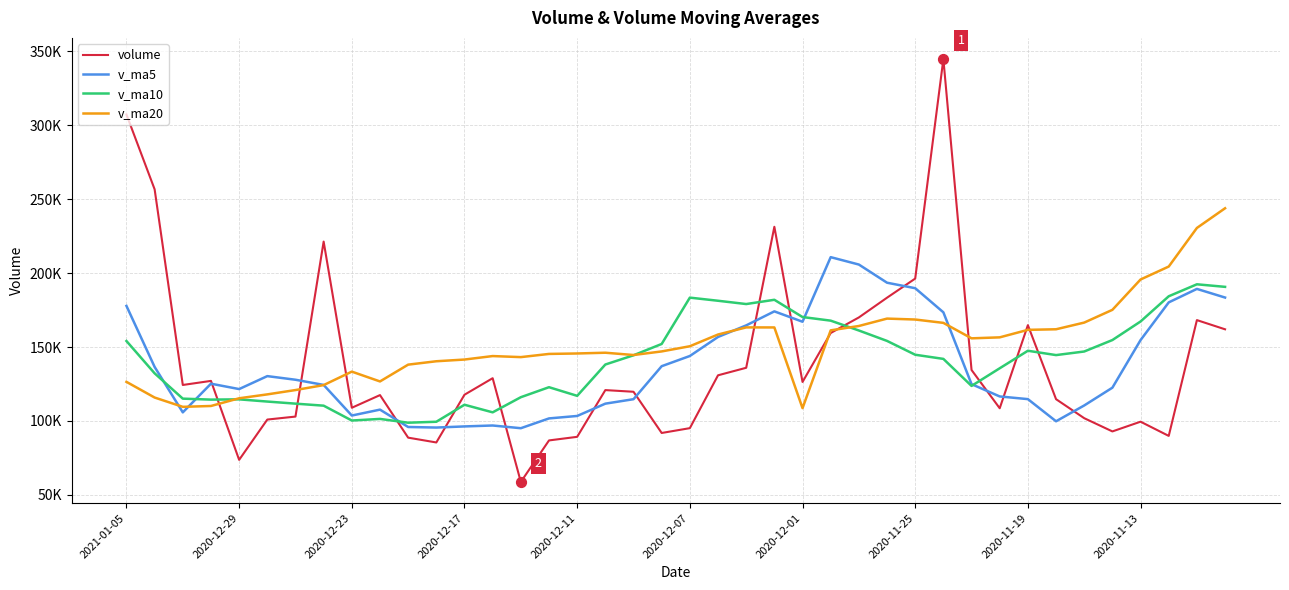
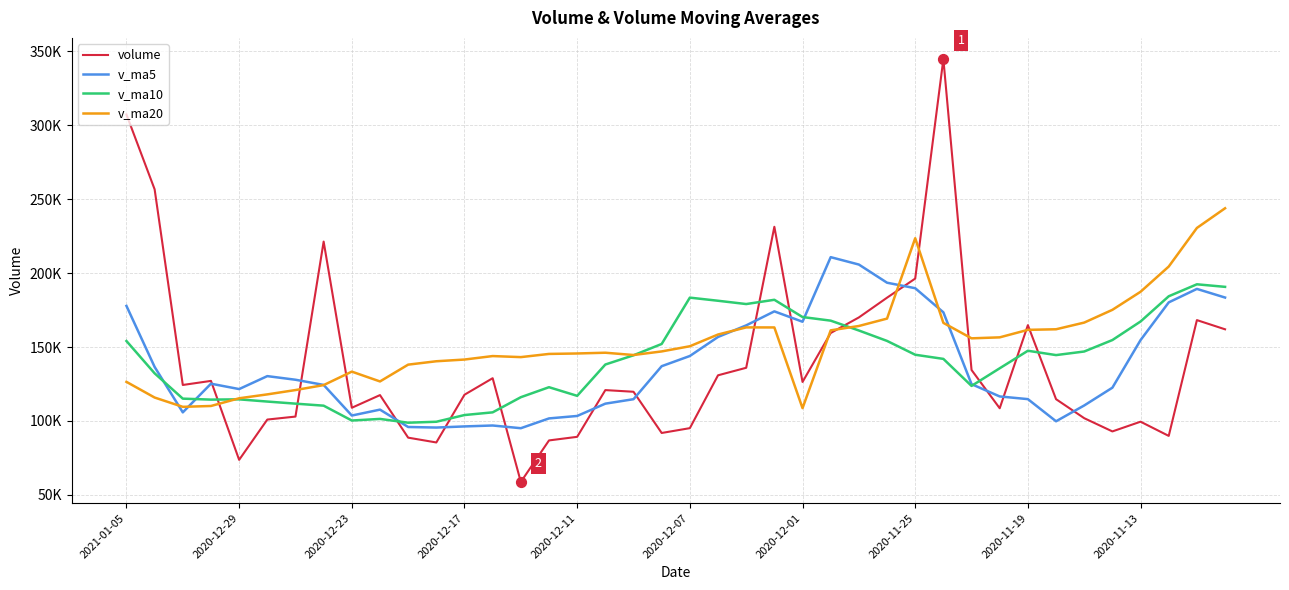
v_ma10, 2020-12-17: 111000 -> 104000
v_ma20, 2020-11-25: 169000 -> 224000
v_ma20, 2020-11-13: 196000 -> 187000
